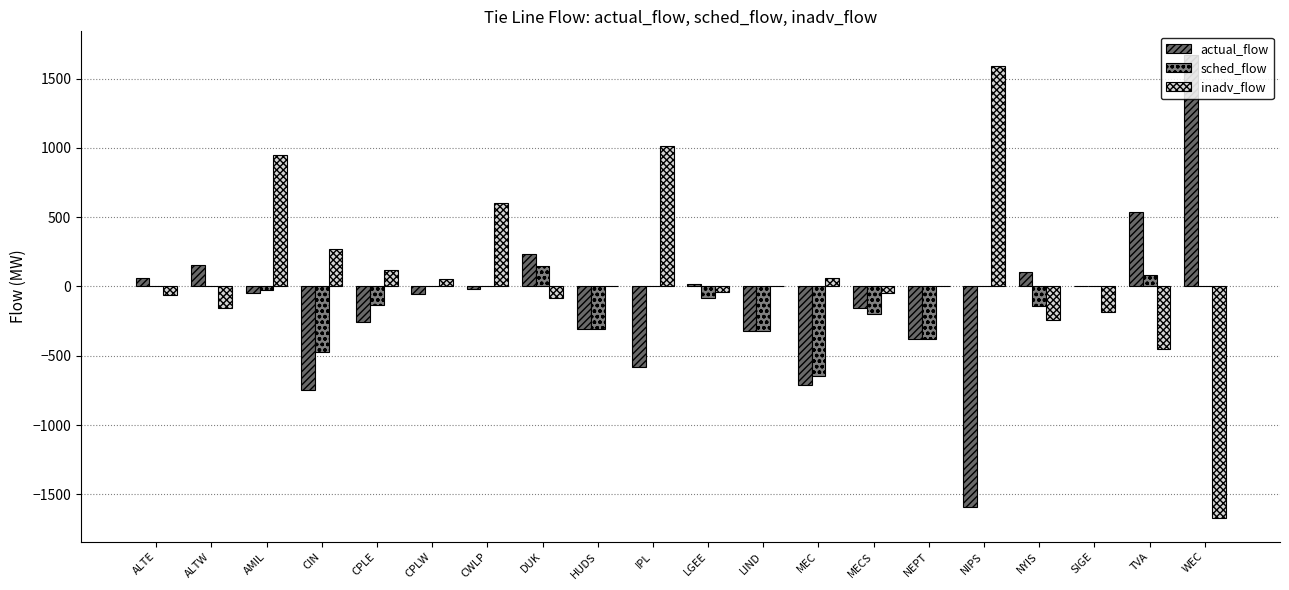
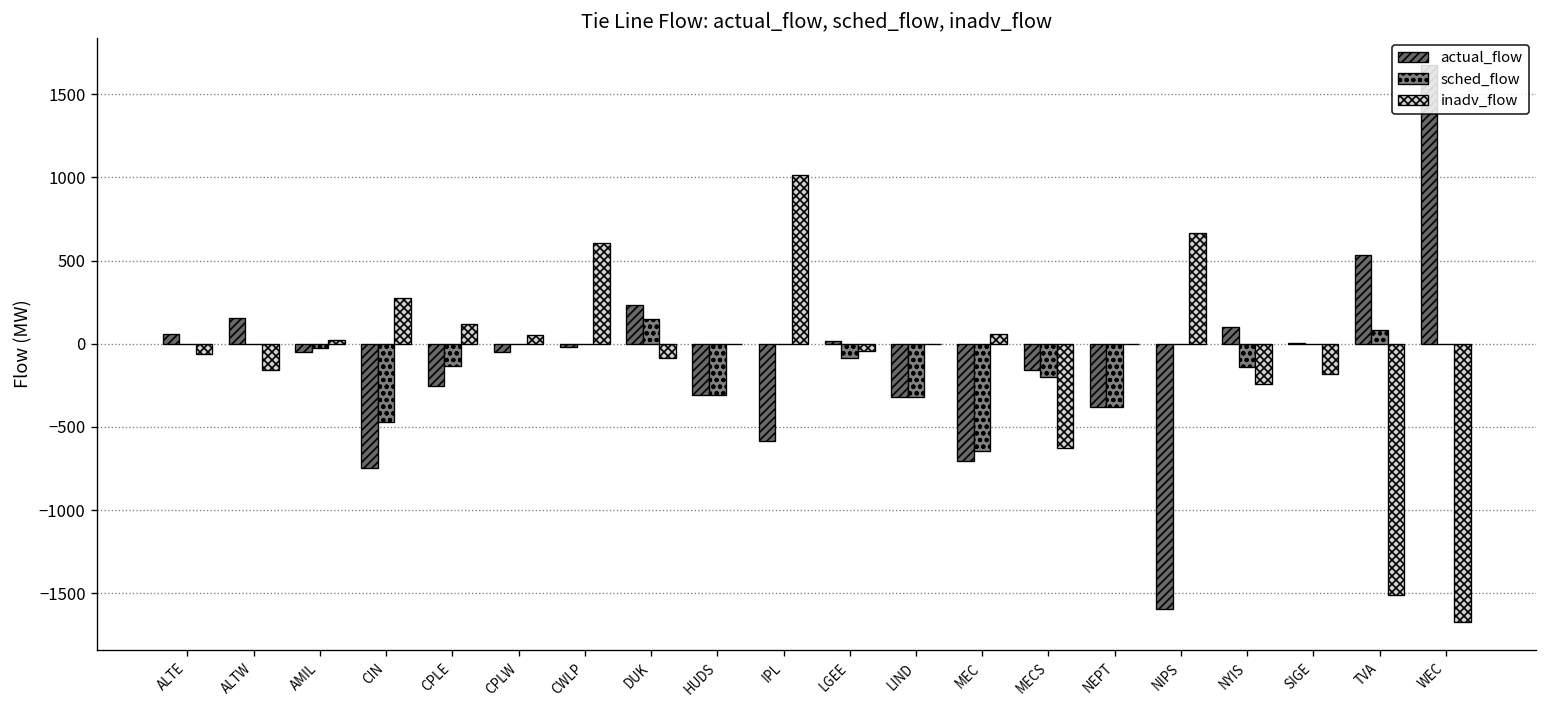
inadv_flow, AMIL: 950 -> 20
inadv_flow, MECS: -40 -> -620
inadv_flow, NIPS: 1590 -> 670
inadv_flow, TVA: -450 -> -1510
